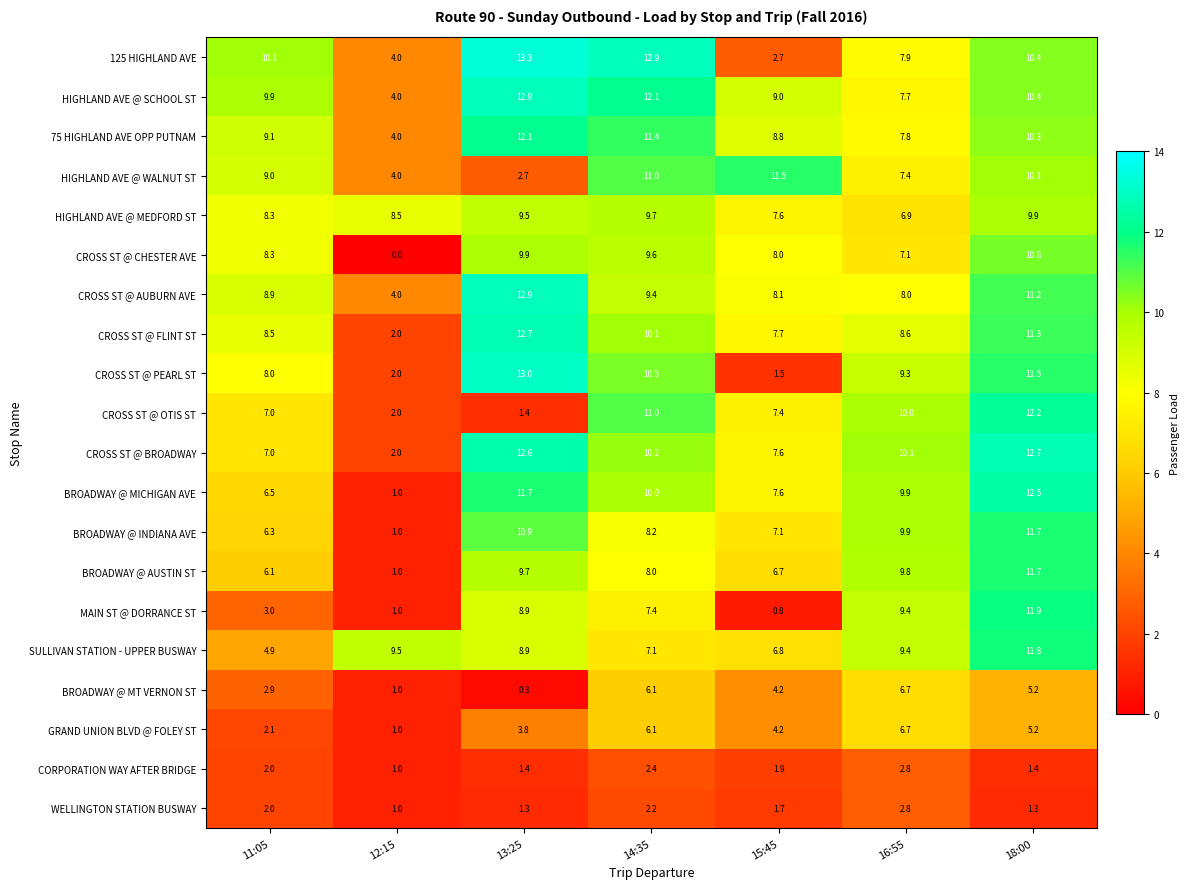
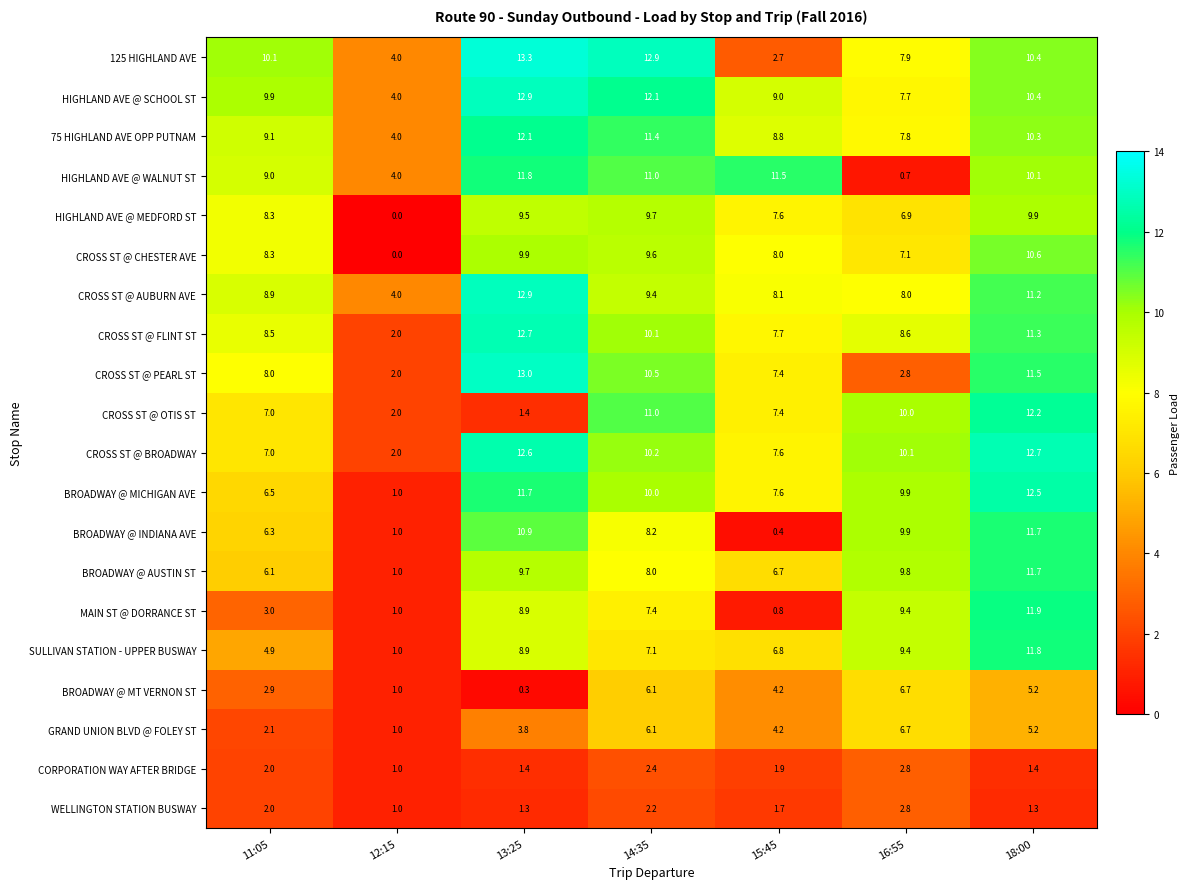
HIGHLAND AVE @ WALNUT ST, 13:25: 2.7 -> 11.8
HIGHLAND AVE @ WALNUT ST, 16:55: 7.4 -> 0.7
HIGHLAND AVE @ MEDFORD ST, 12:15: 8.5 -> 0.0
CROSS ST @ PEARL ST, 15:45: 1.5 -> 7.4
CROSS ST @ PEARL ST, 16:55: 9.3 -> 2.8
BROADWAY @ INDIANA AVE, 15:45: 7.1 -> 0.4
SULLIVAN STATION - UPPER BUSWAY, 12:15: 9.5 -> 1.0
